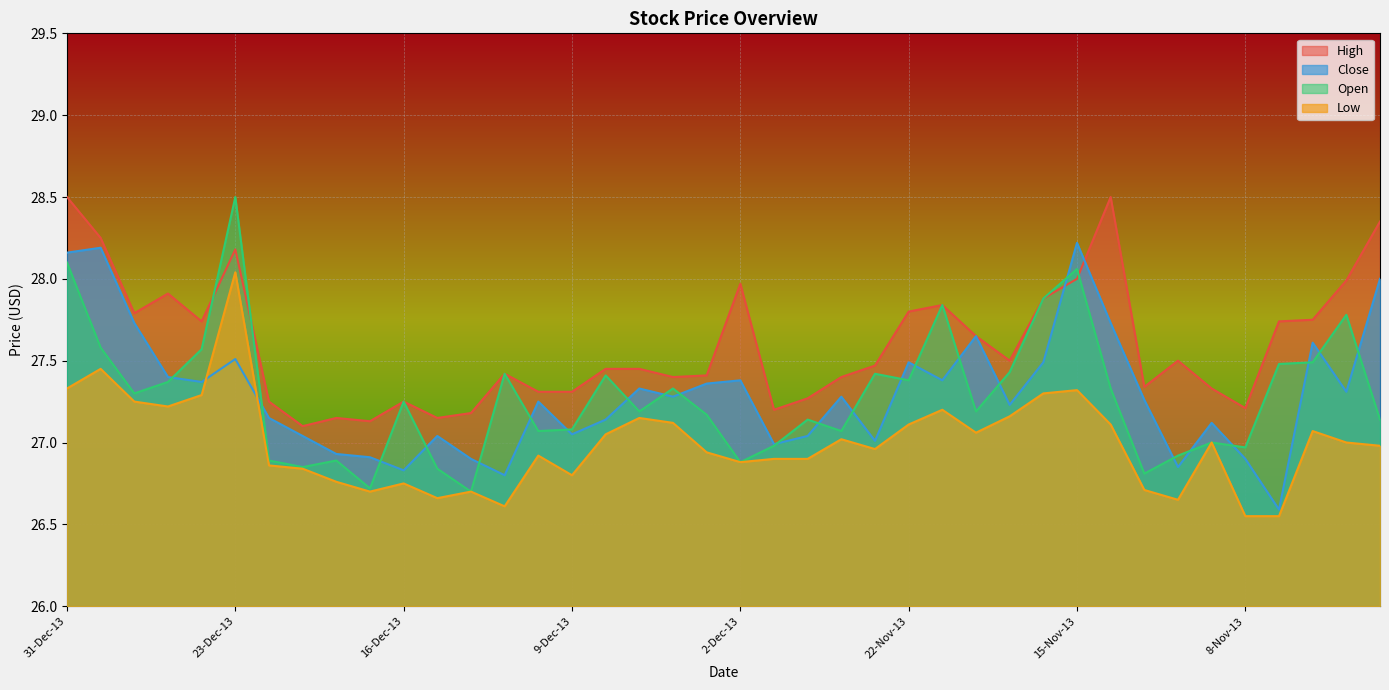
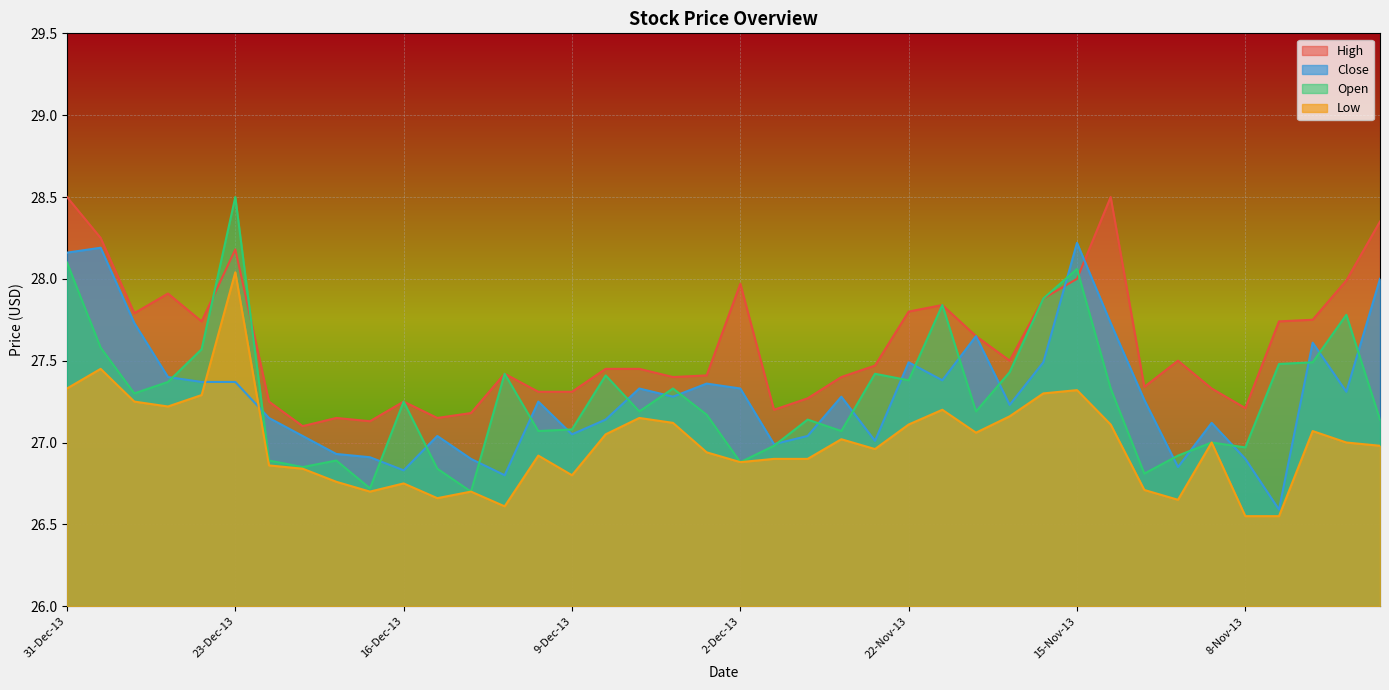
Close, 23-Dec-13: 27.51 -> 27.37
Close, 2-Dec-13: 27.38 -> 27.33
